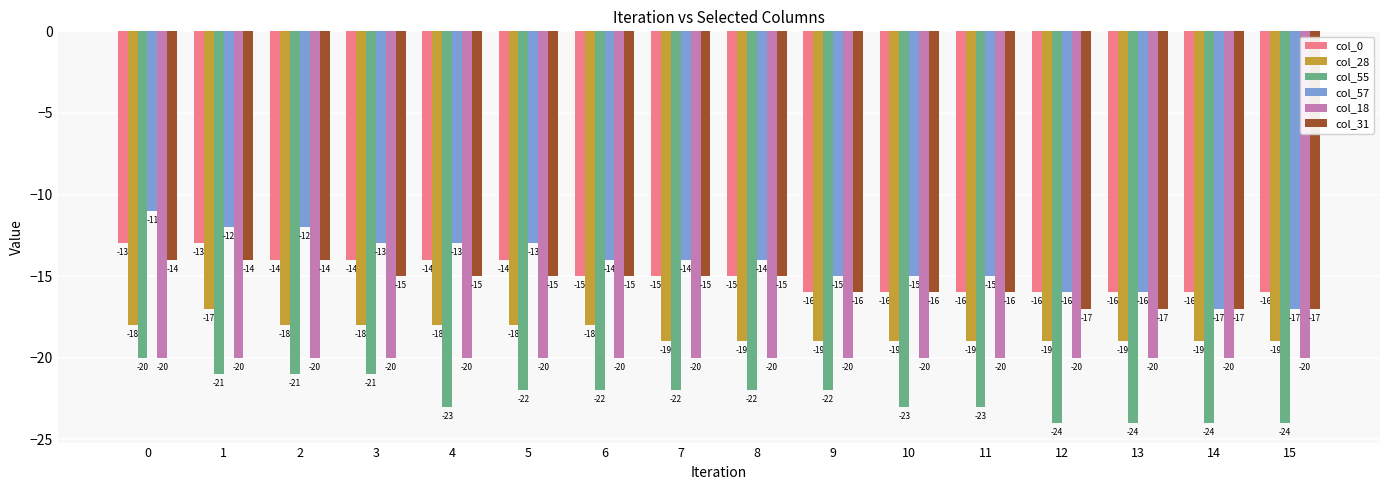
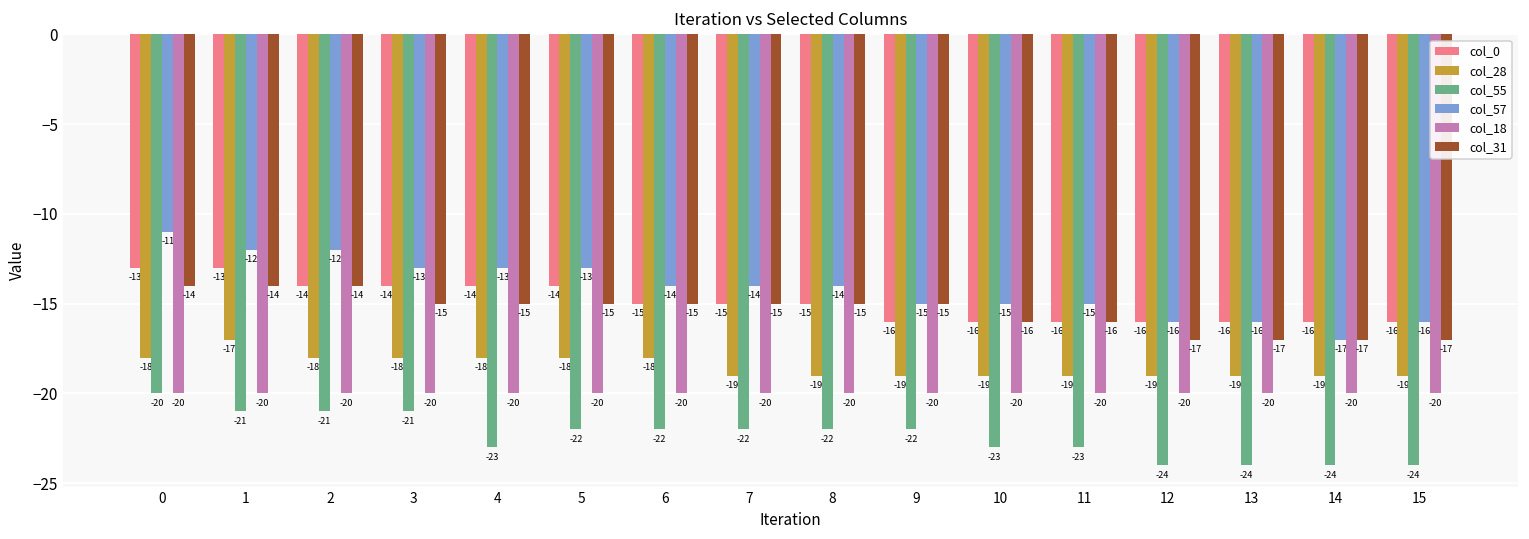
col_31, 9: -16 -> -15
col_57, 15: -17 -> -16
